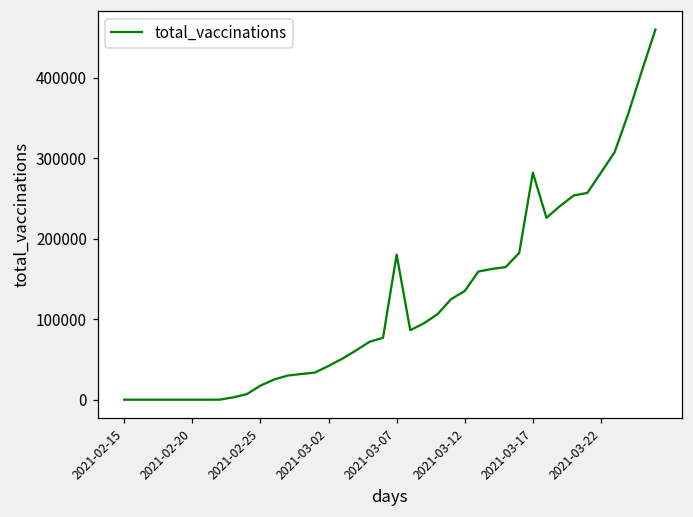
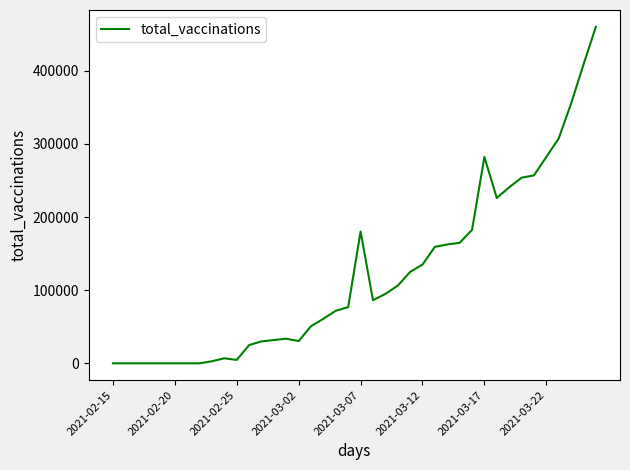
2021-02-25: 20000 -> 0
2021-03-02: 40000 -> 30000
